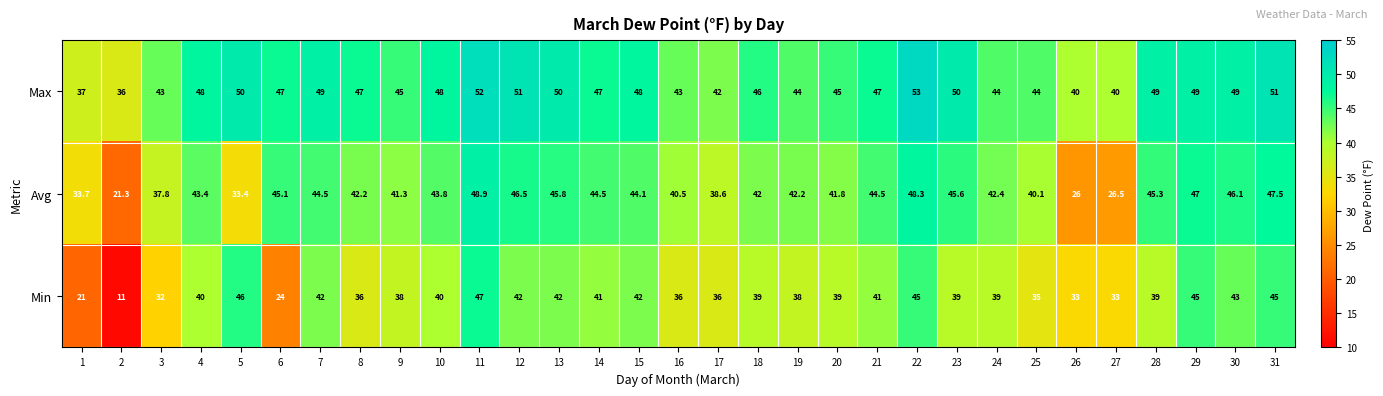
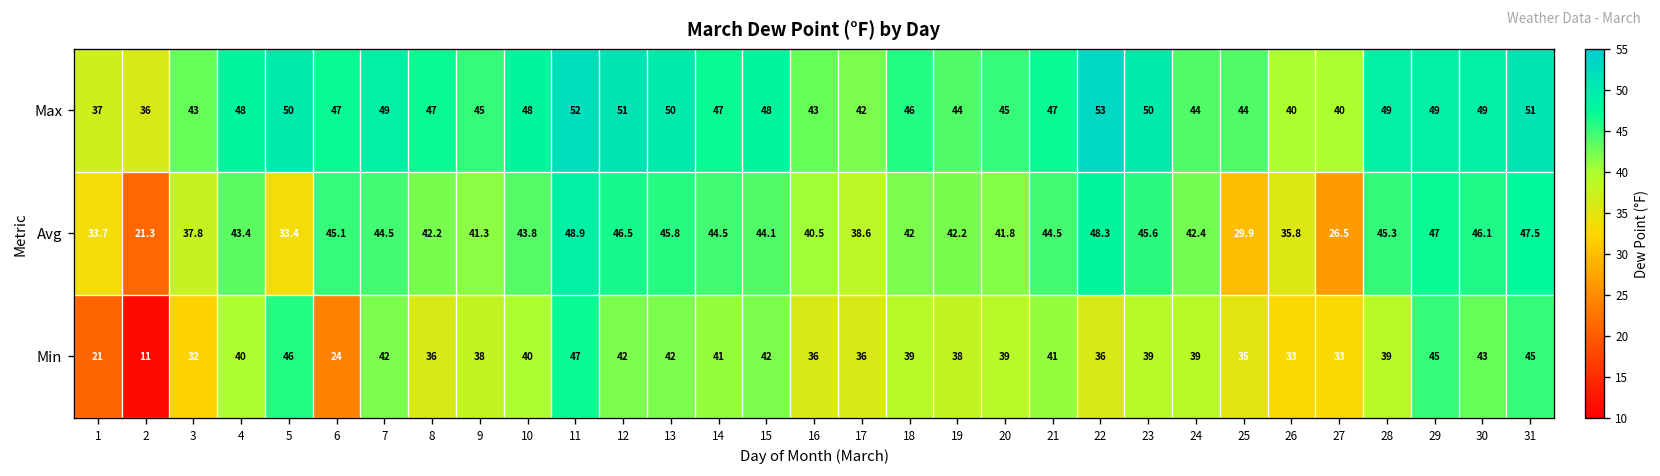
Avg, 25: 40.1 -> 29.9
Avg, 26: 26 -> 35.8
Min, 22: 45 -> 36
